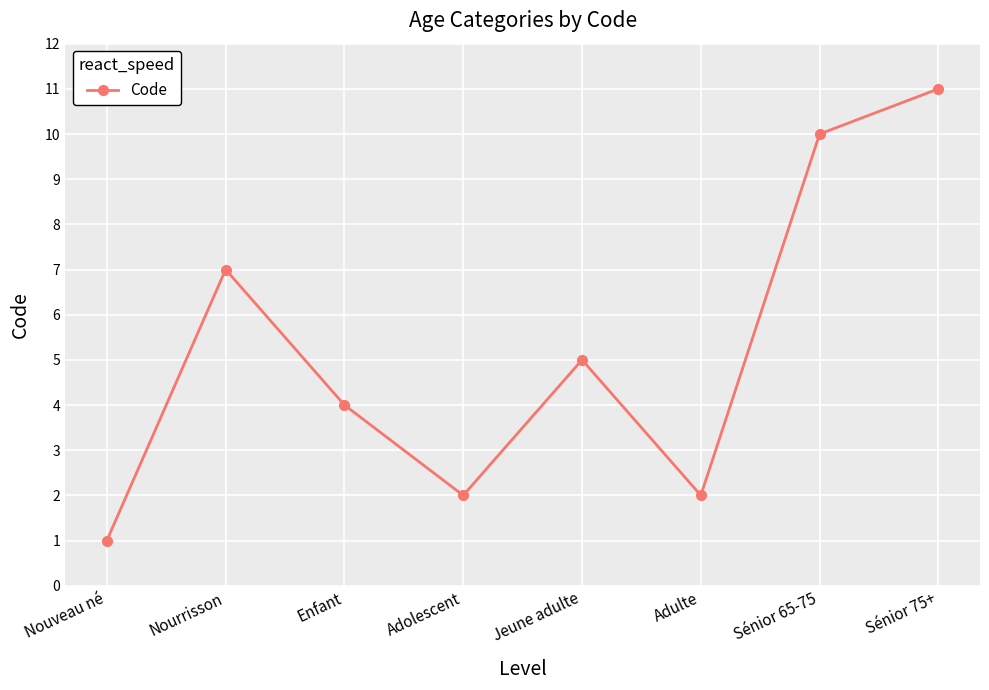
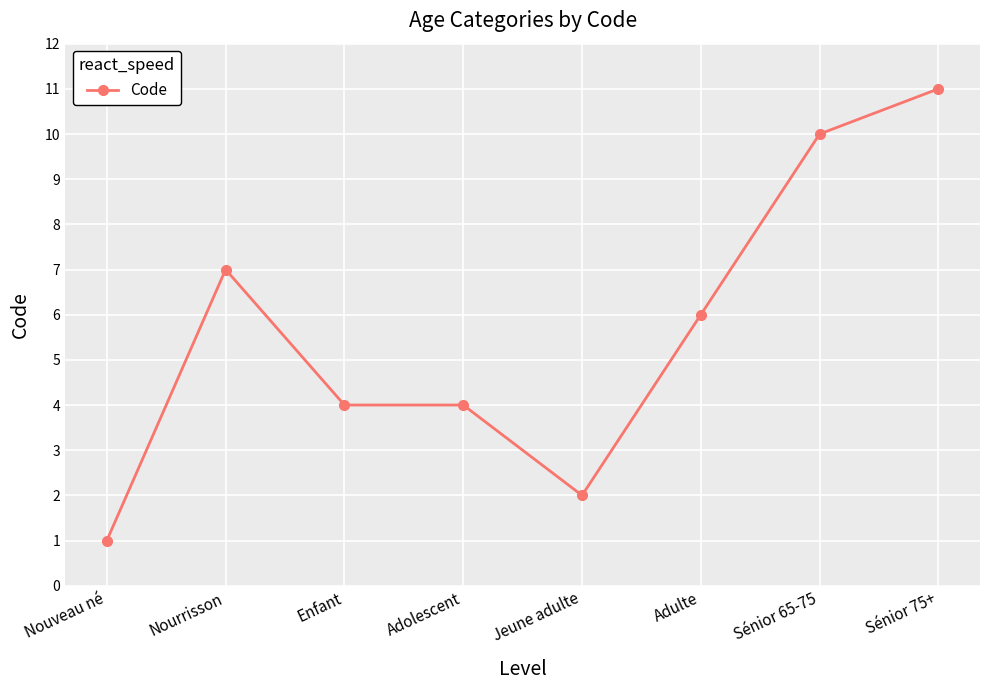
Adolescent: 2 -> 4
Jeune adulte: 5 -> 2
Adulte: 2 -> 6
